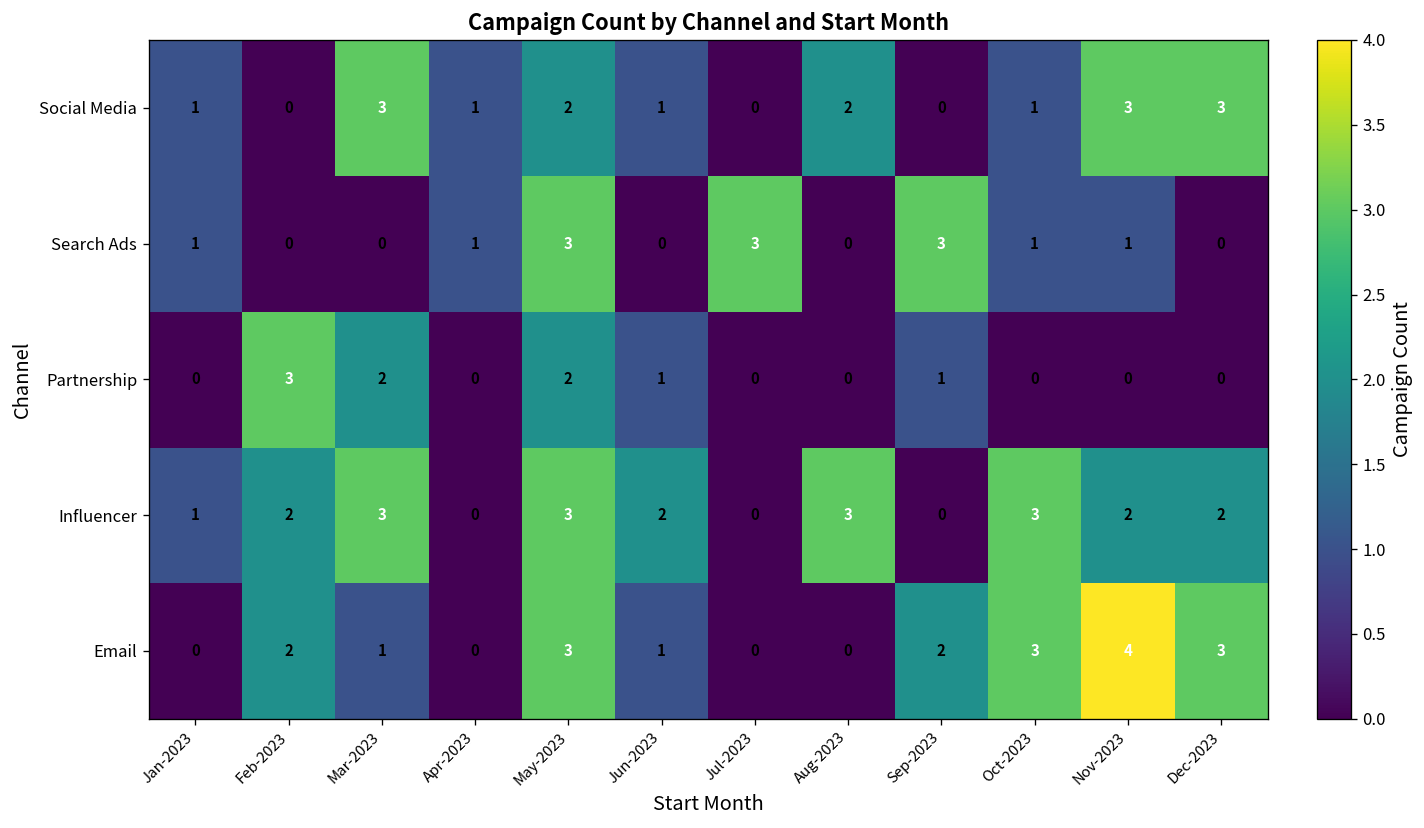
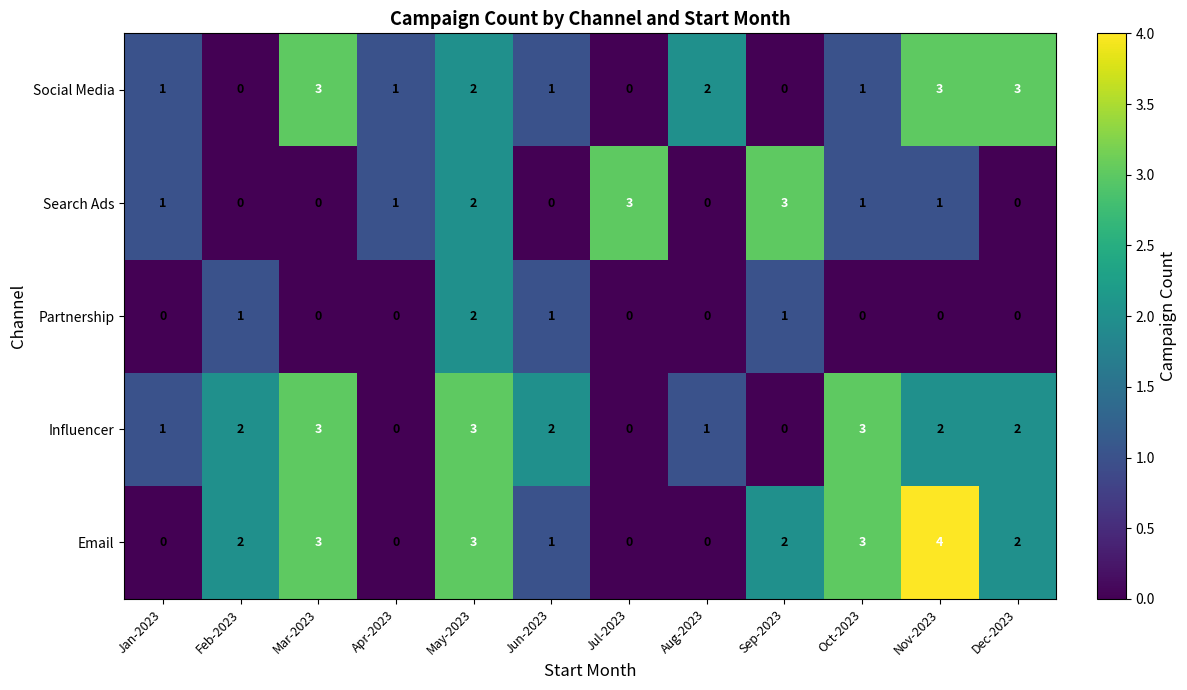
Search Ads, May-2023: 3 -> 2
Partnership, Feb-2023: 3 -> 1
Partnership, Mar-2023: 2 -> 0
Influencer, Aug-2023: 3 -> 1
Email, Mar-2023: 1 -> 3
Email, Dec-2023: 3 -> 2
